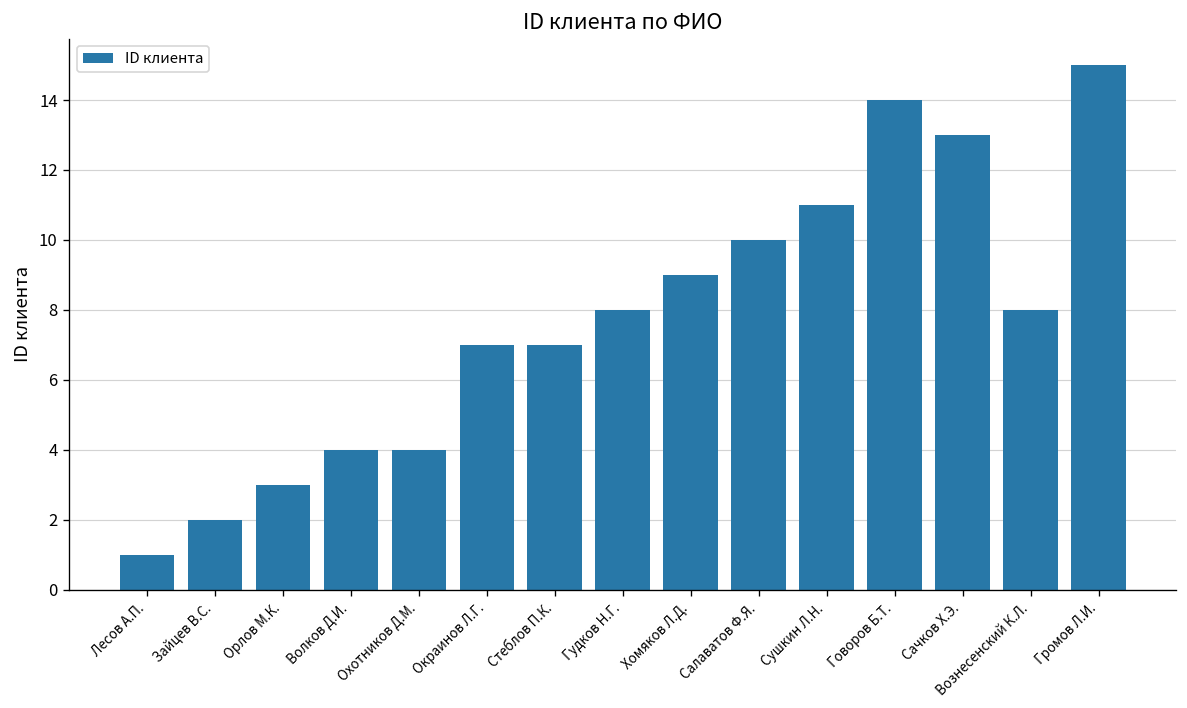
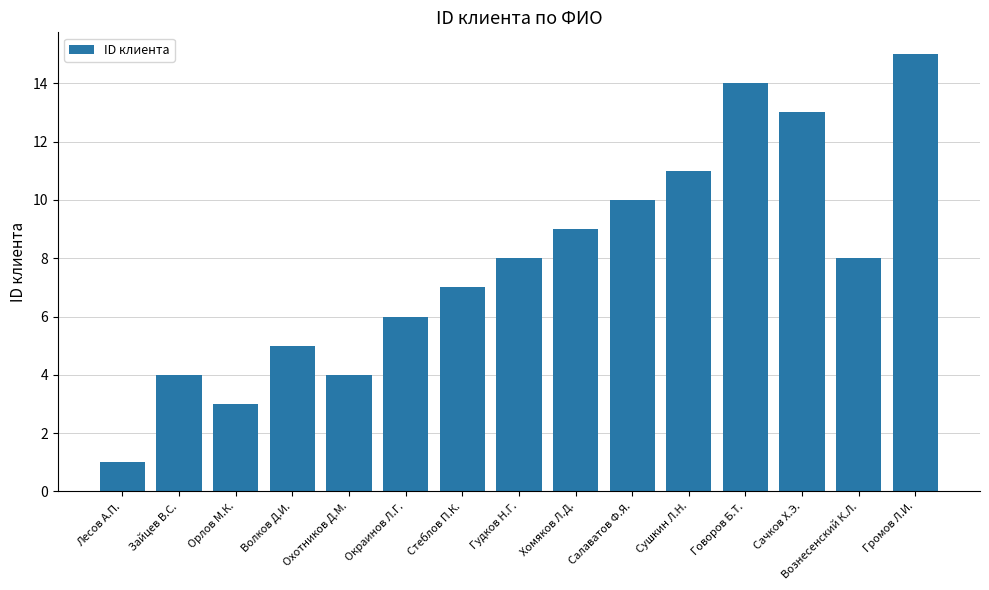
Зайцев В.С.: 2 -> 4
Волков Д.И.: 4 -> 5
Окраинов Л.Г.: 7 -> 6
